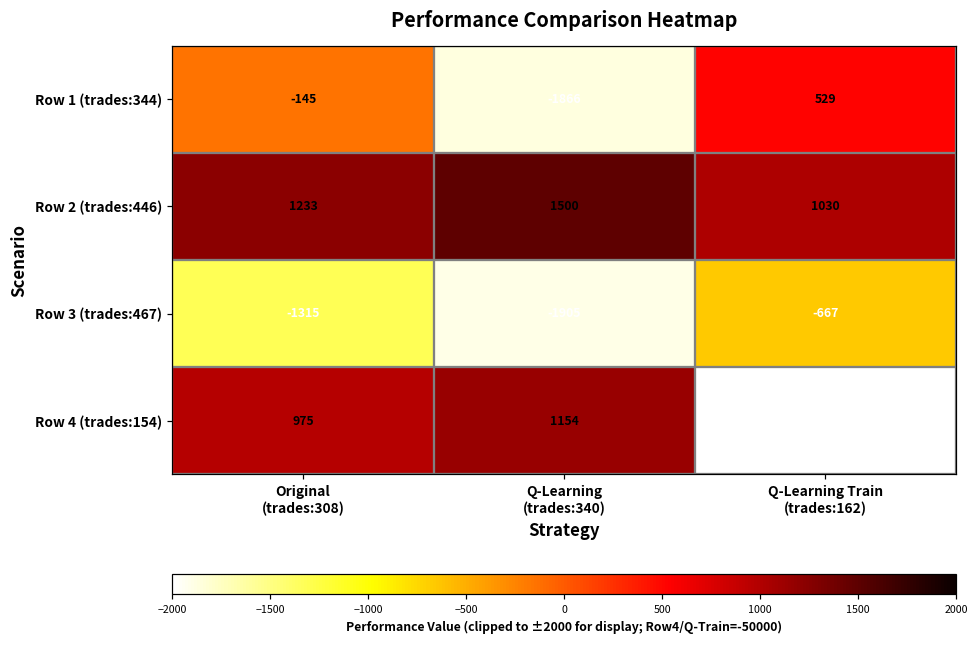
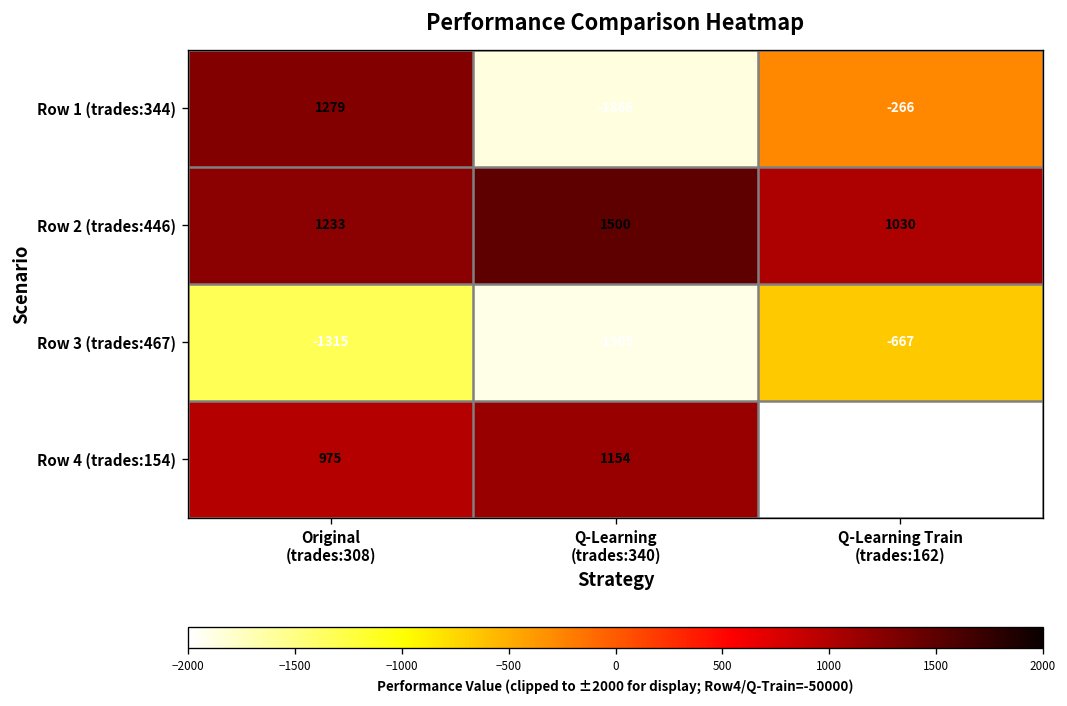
Row 1 (trades:344), Original (trades:308): -145 -> 1279
Row 1 (trades:344), Q-Learning Train (trades:162): 529 -> -266
